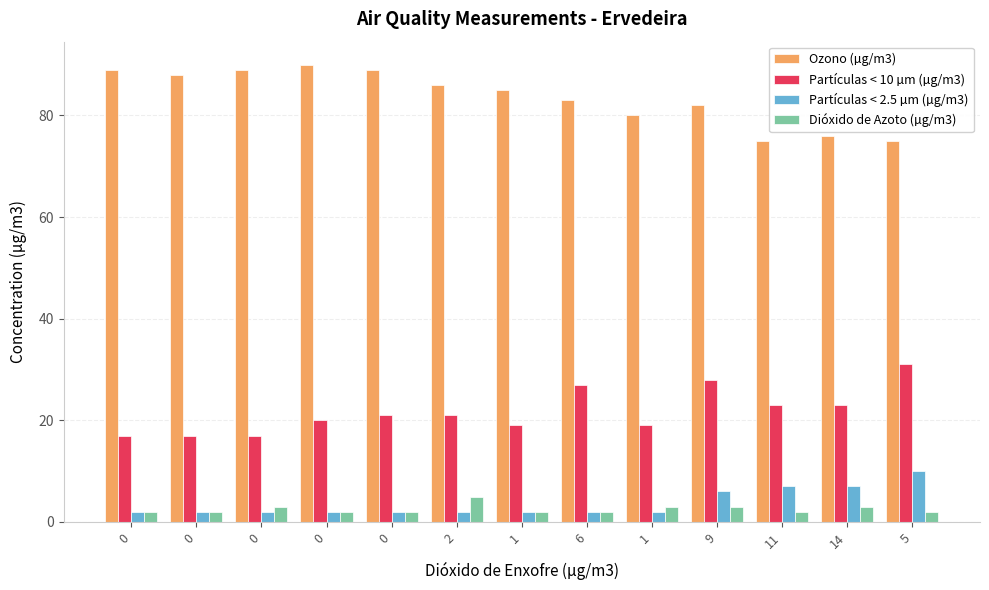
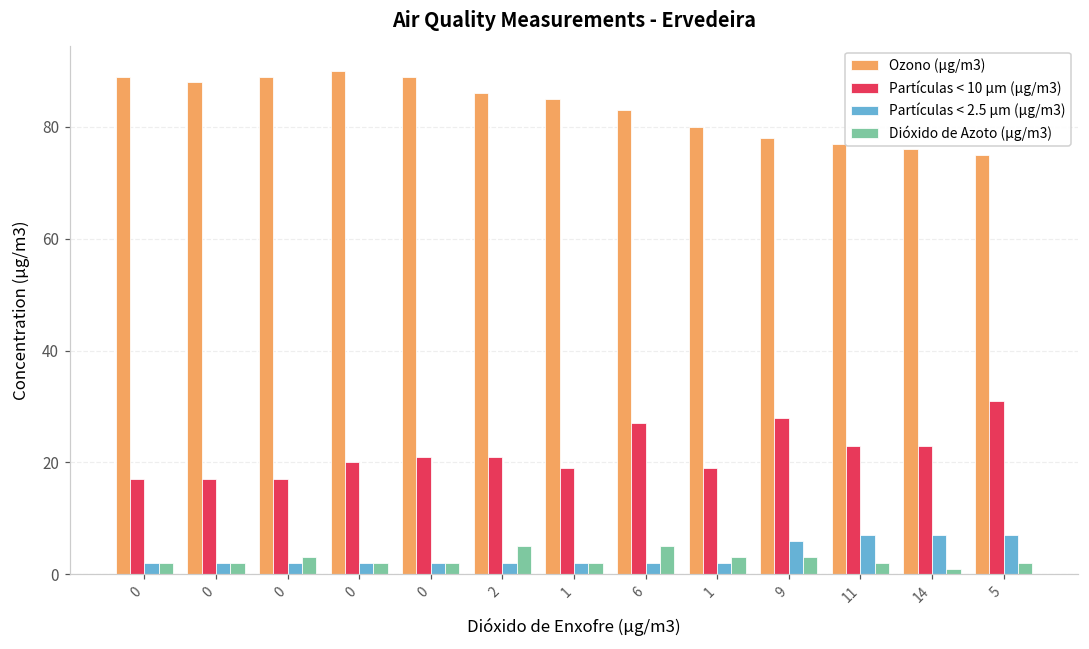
Dióxido de Azoto (µg/m3), 6: 2 -> 5
Ozono (µg/m3), 9: 82 -> 78
Ozono (µg/m3), 11: 75 -> 77
Dióxido de Azoto (µg/m3), 14: 3 -> 1
Partículas < 2.5 µm (µg/m3), 5: 10 -> 7
